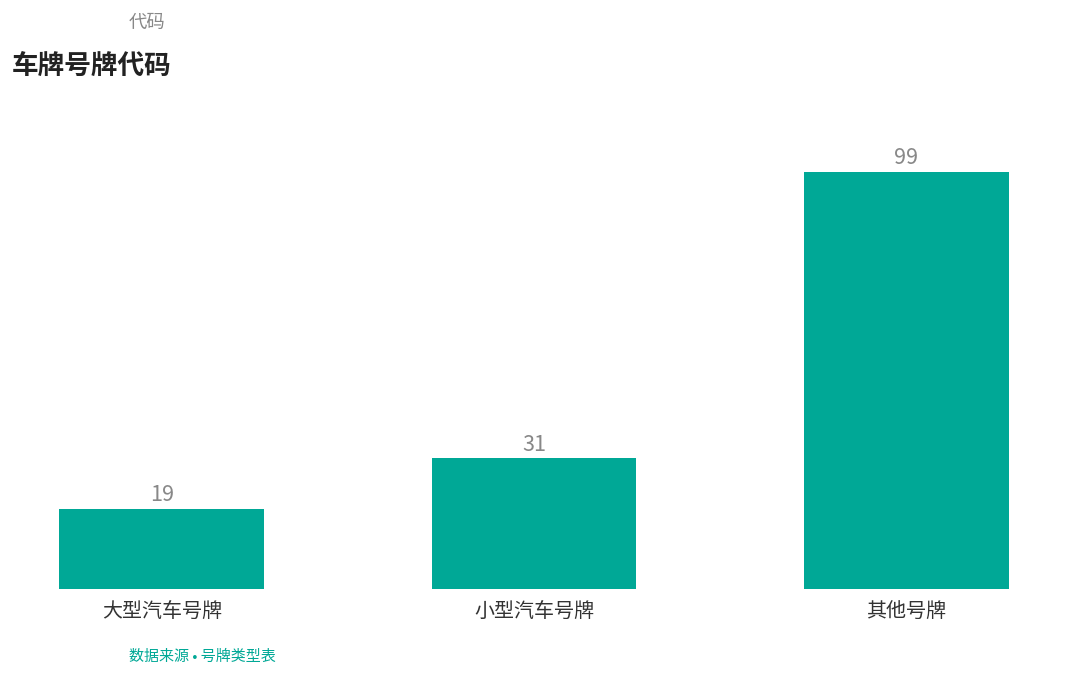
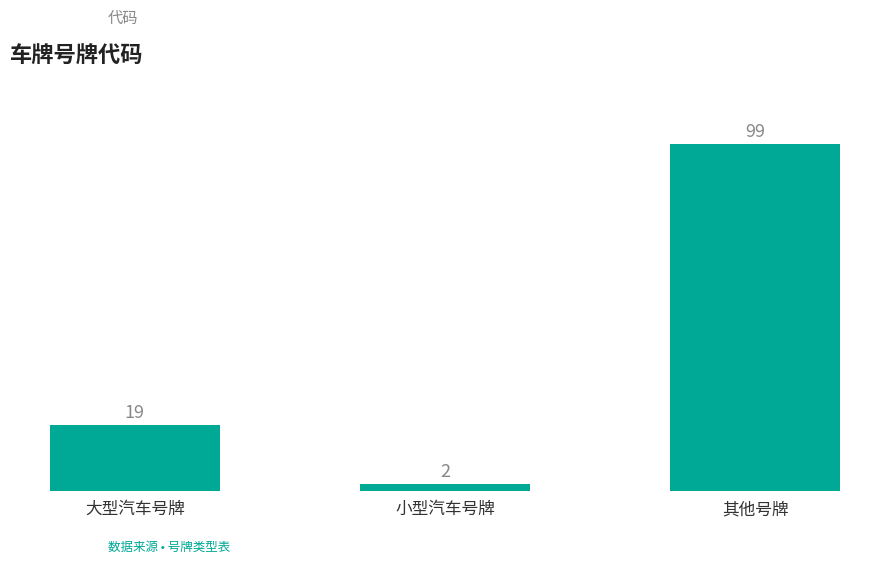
小型汽车号牌: 31 -> 2
